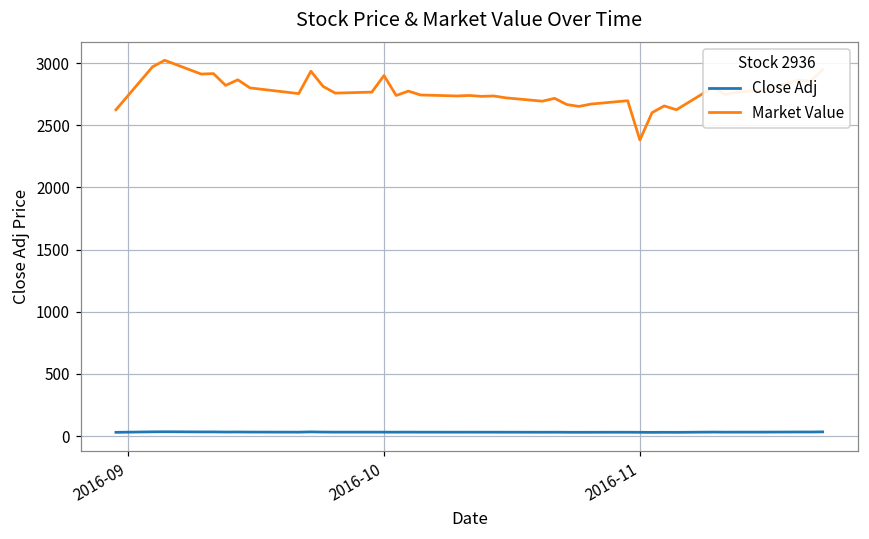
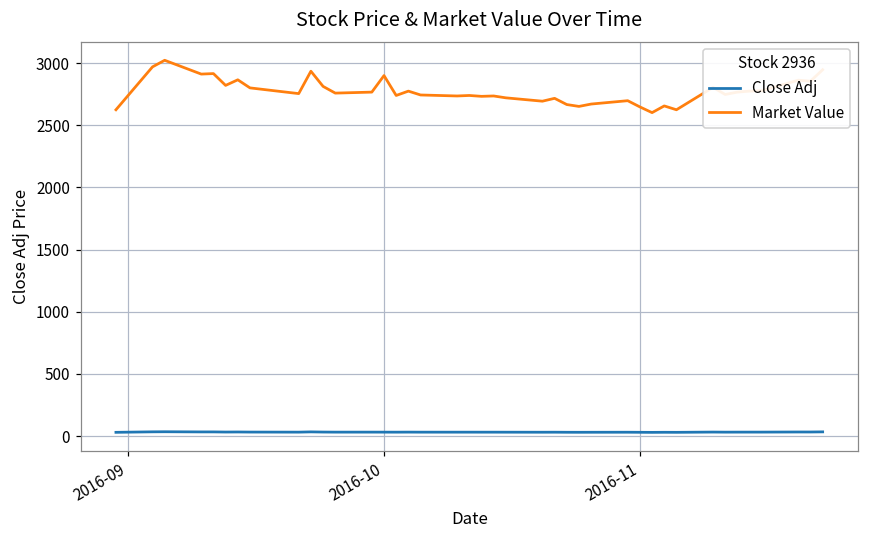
Market Value, 2016-11: 2380 -> 2650
